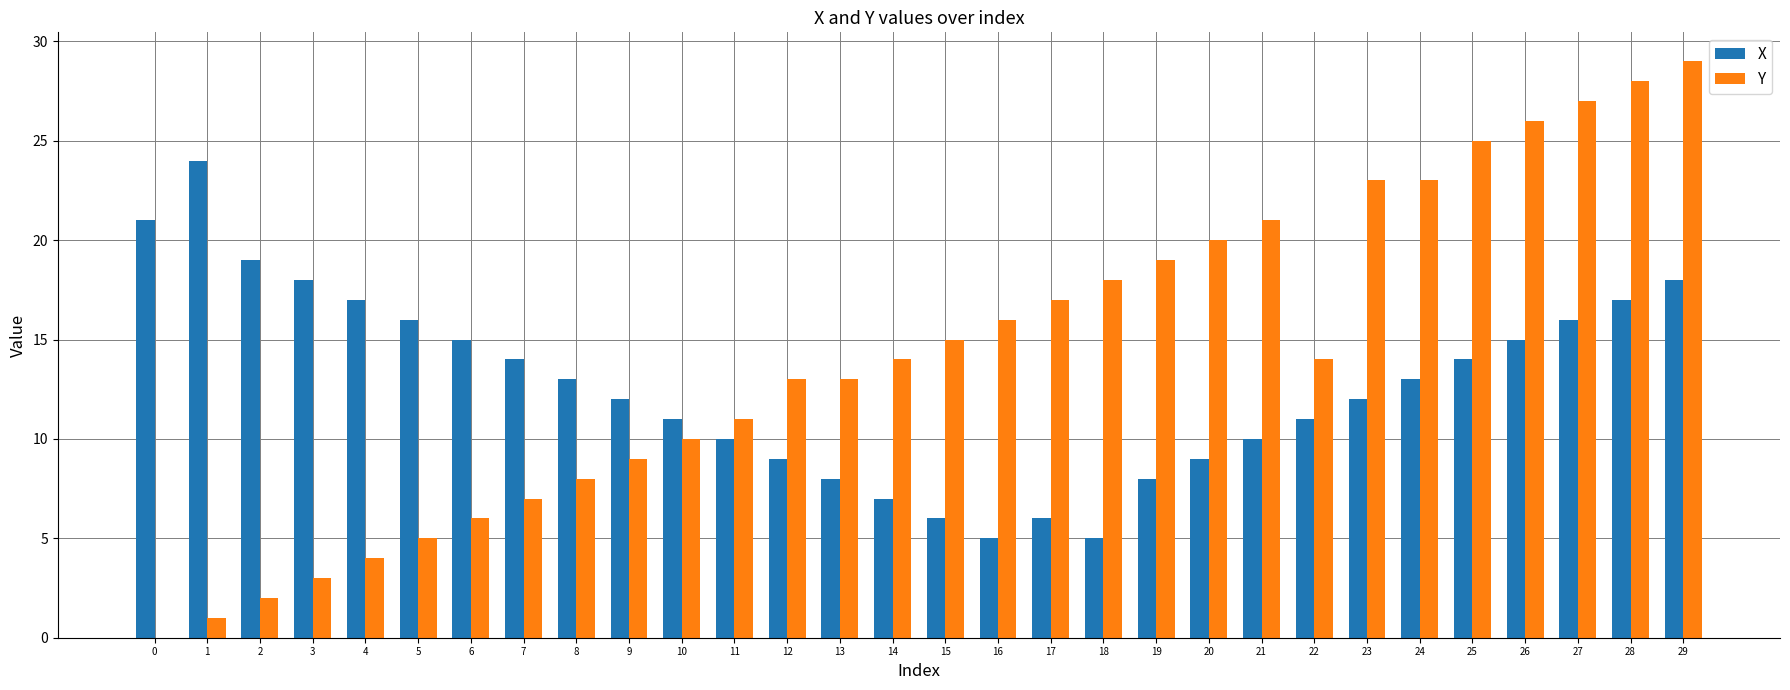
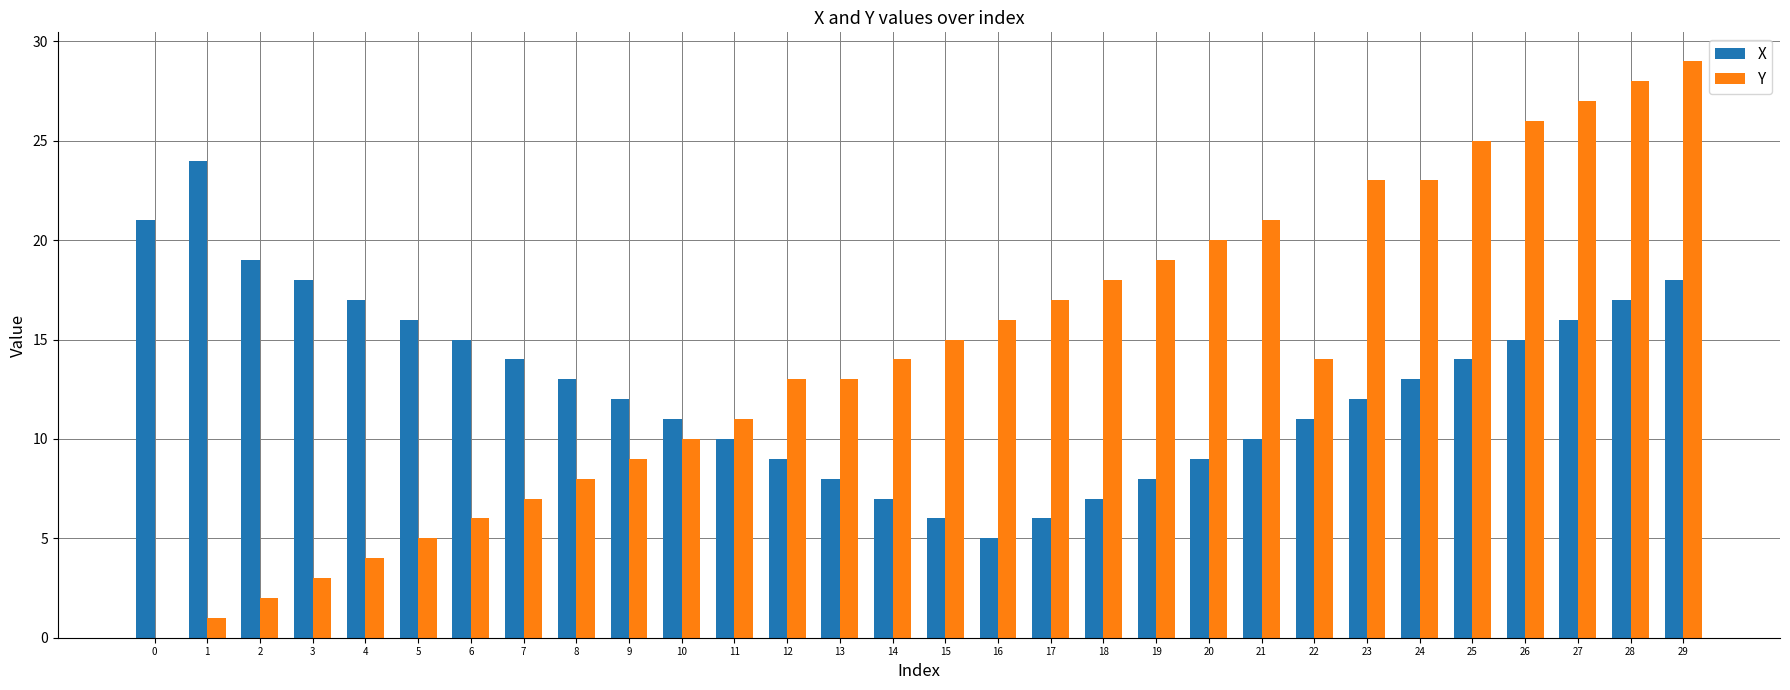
X, 18: 5 -> 7
